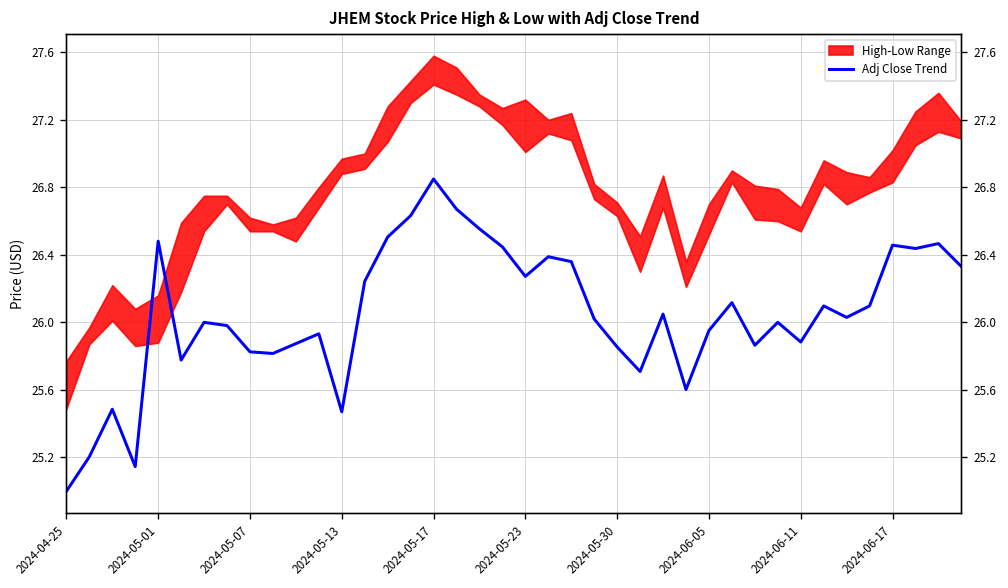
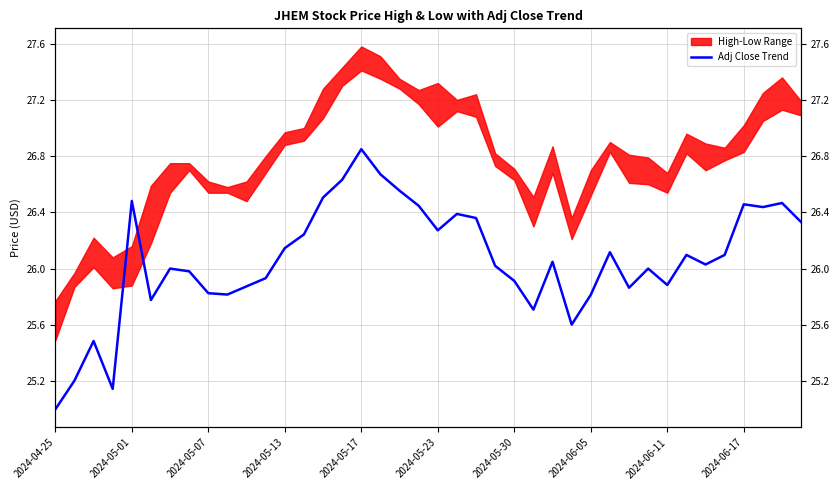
Adj Close Trend, 2024-05-13: 25.47 -> 26.15
Adj Close Trend, 2024-05-30: 25.85 -> 25.91
Adj Close Trend, 2024-06-05: 25.95 -> 25.81
